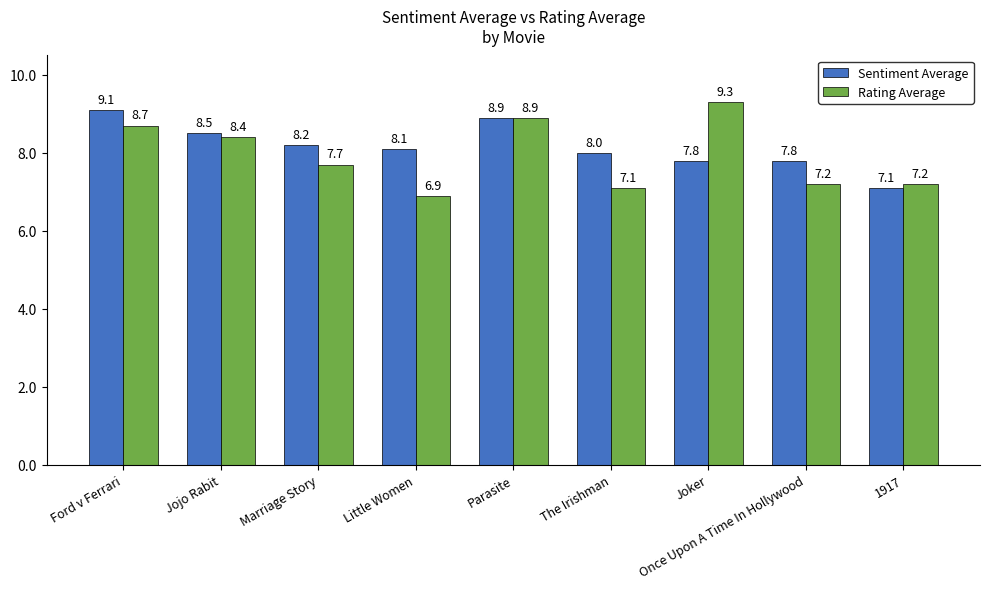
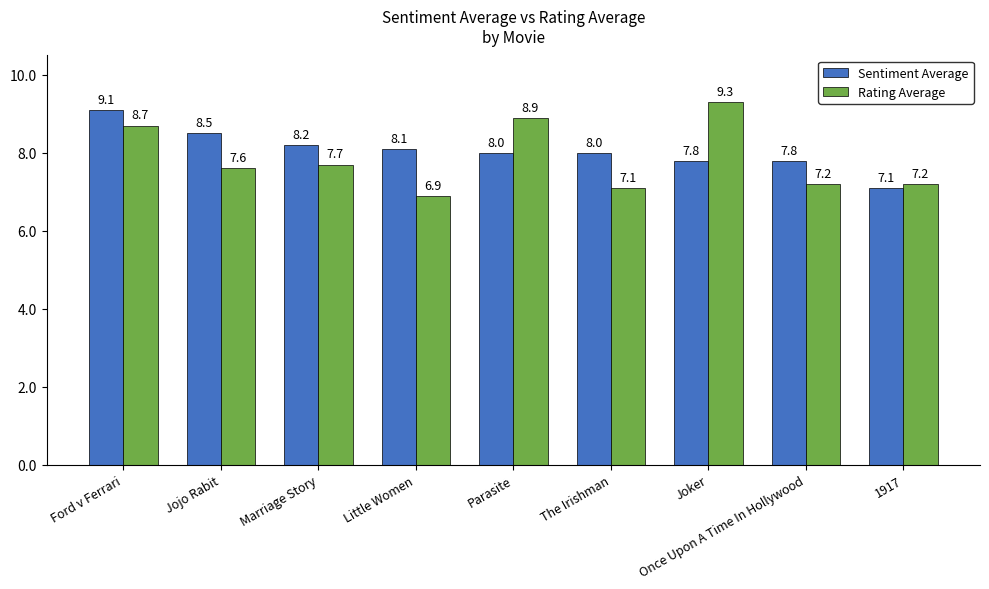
Rating Average, Jojo Rabit: 8.4 -> 7.6
Sentiment Average, Parasite: 8.9 -> 8.0
